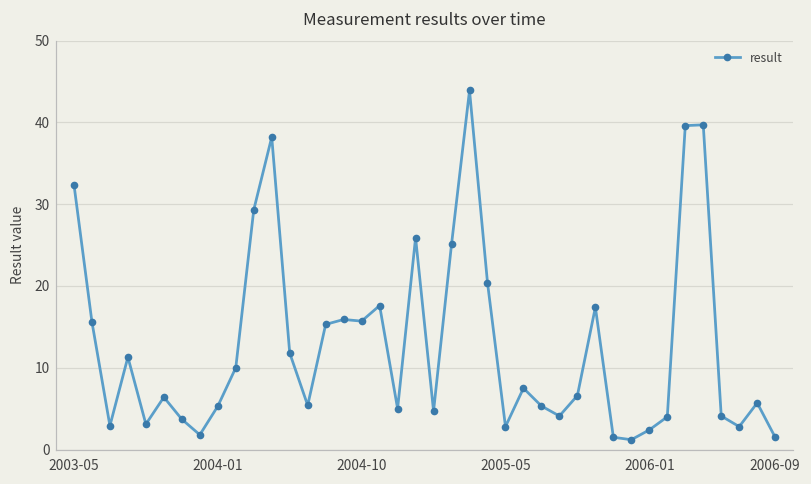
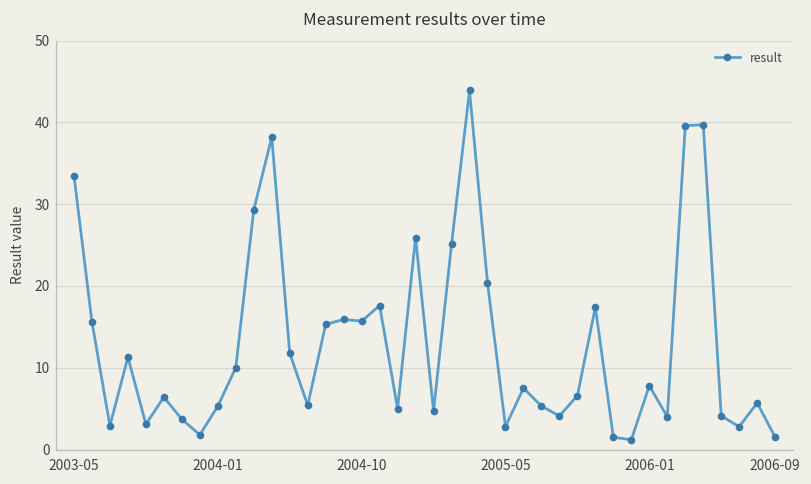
2003-05: 32 -> 34
2006-01: 2 -> 8
